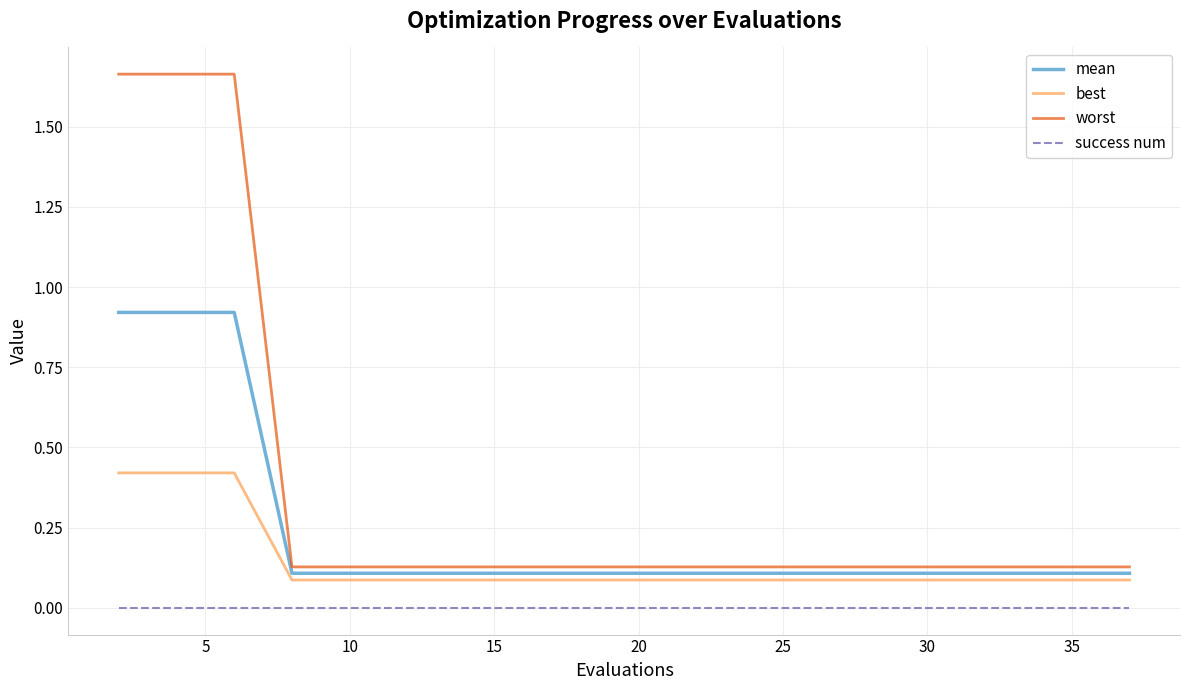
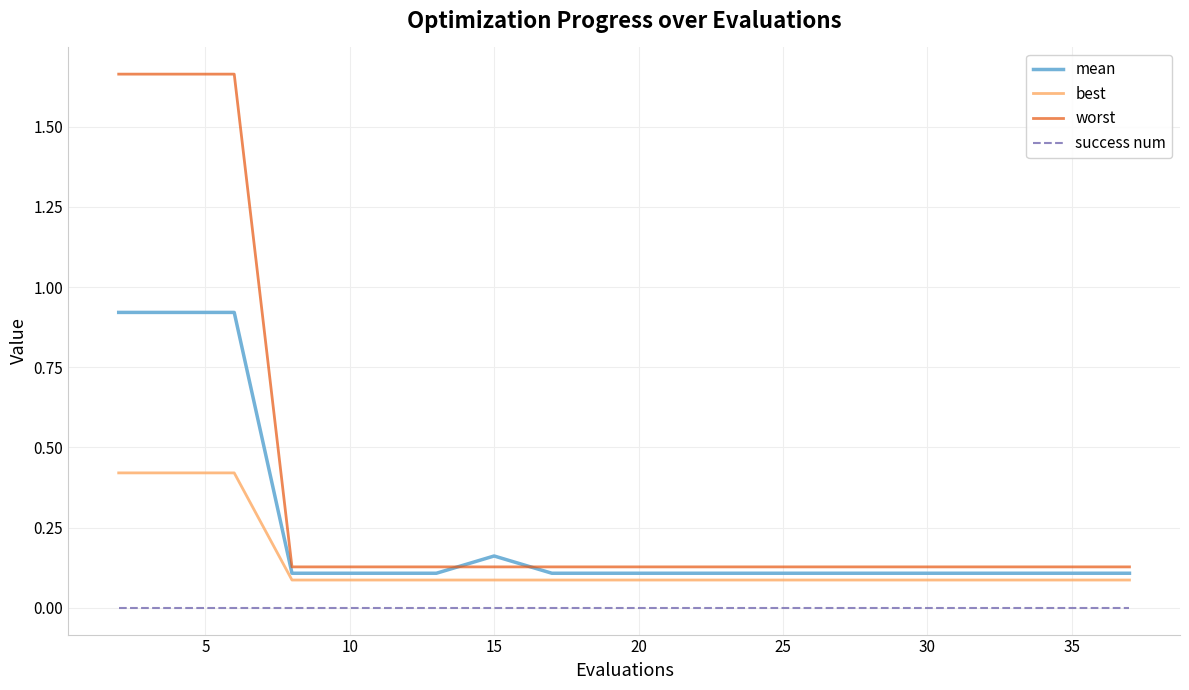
mean, 15: 0.11 -> 0.16
